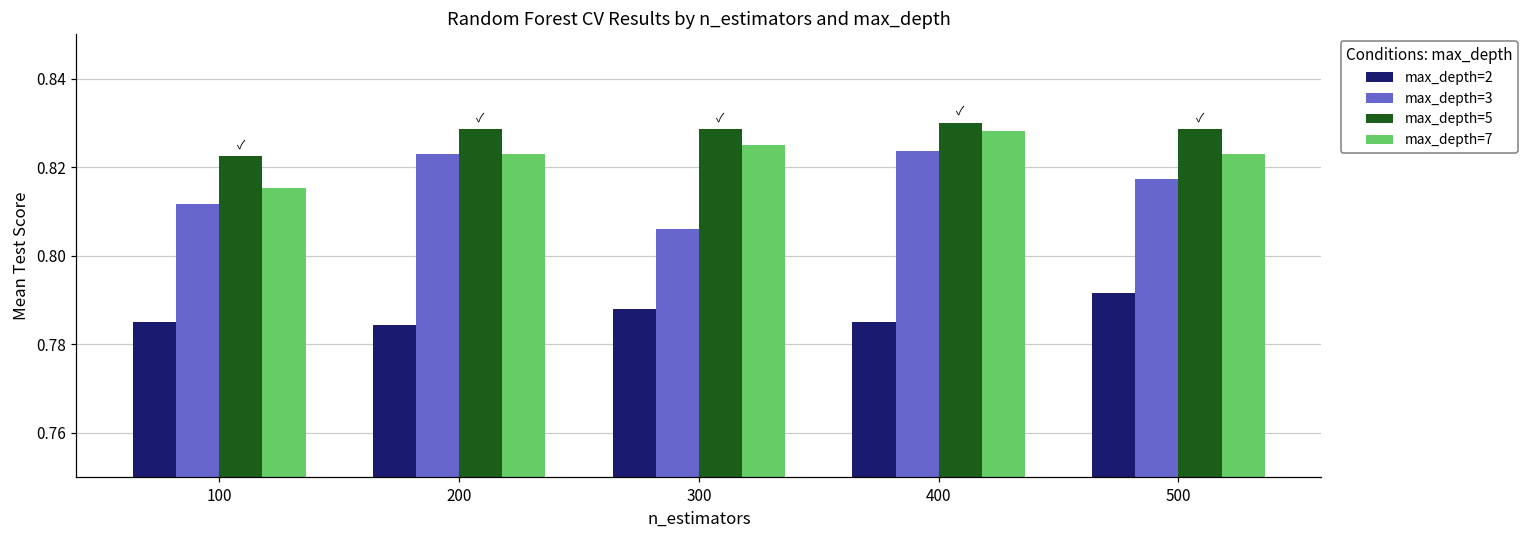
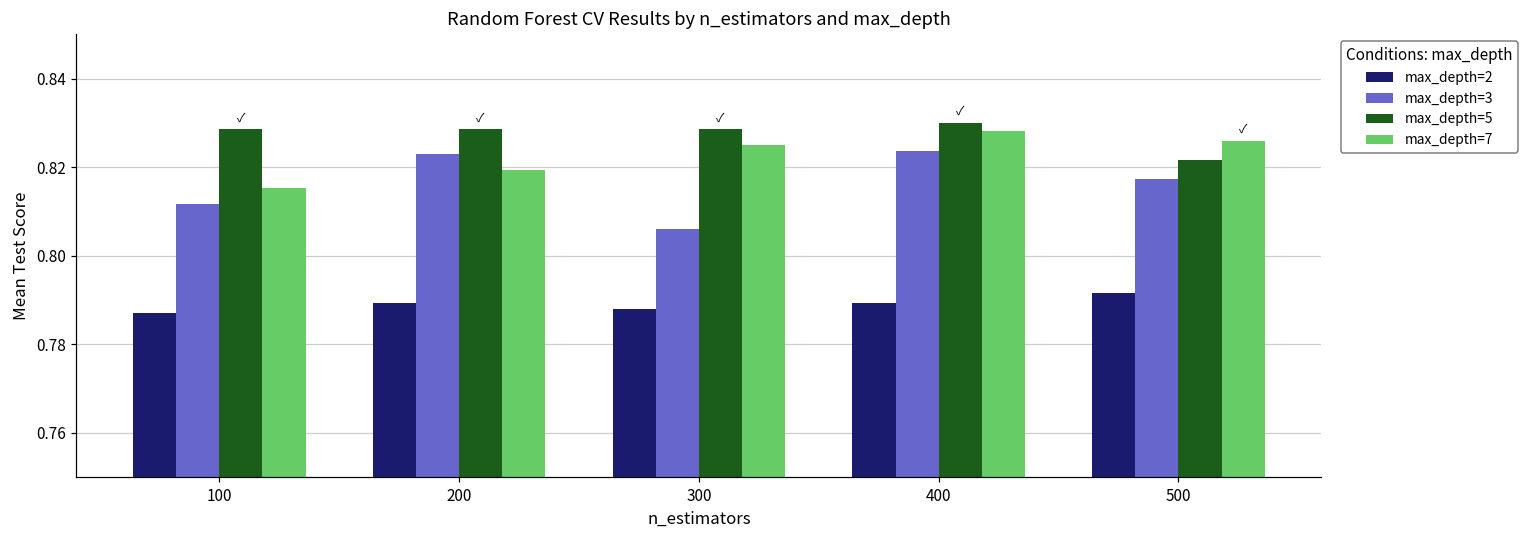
max_depth=2, 100: 0.785 -> 0.787
max_depth=5, 100: 0.823 -> 0.829
max_depth=2, 200: 0.784 -> 0.789
max_depth=7, 200: 0.823 -> 0.819
max_depth=2, 400: 0.785 -> 0.789
max_depth=5, 500: 0.829 -> 0.822
max_depth=7, 500: 0.823 -> 0.826
